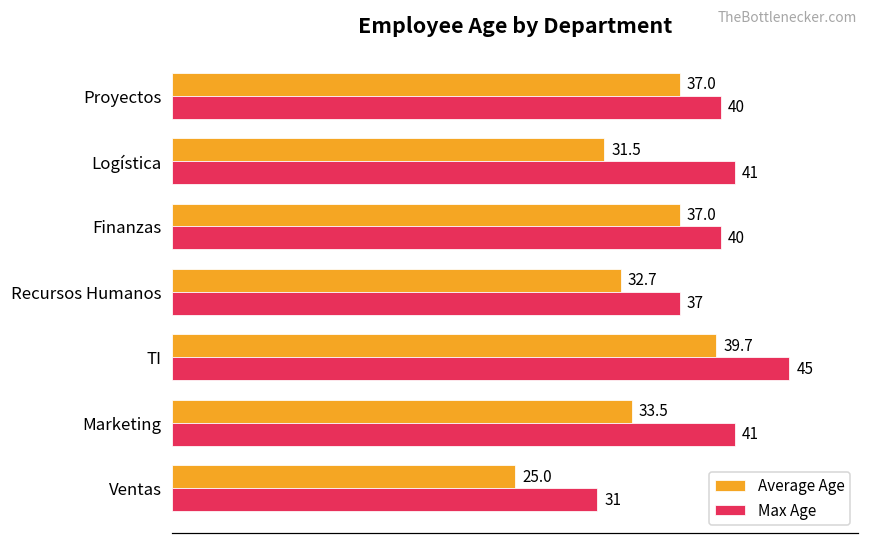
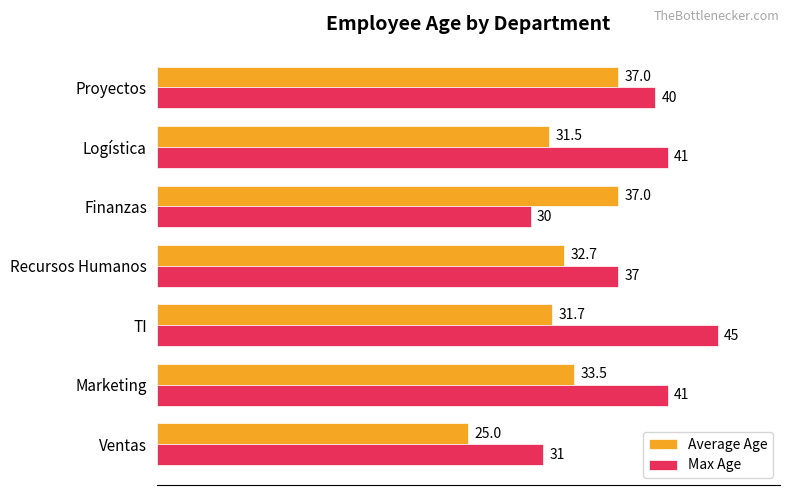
Max Age, Finanzas: 40 -> 30
Average Age, TI: 39.7 -> 31.7
